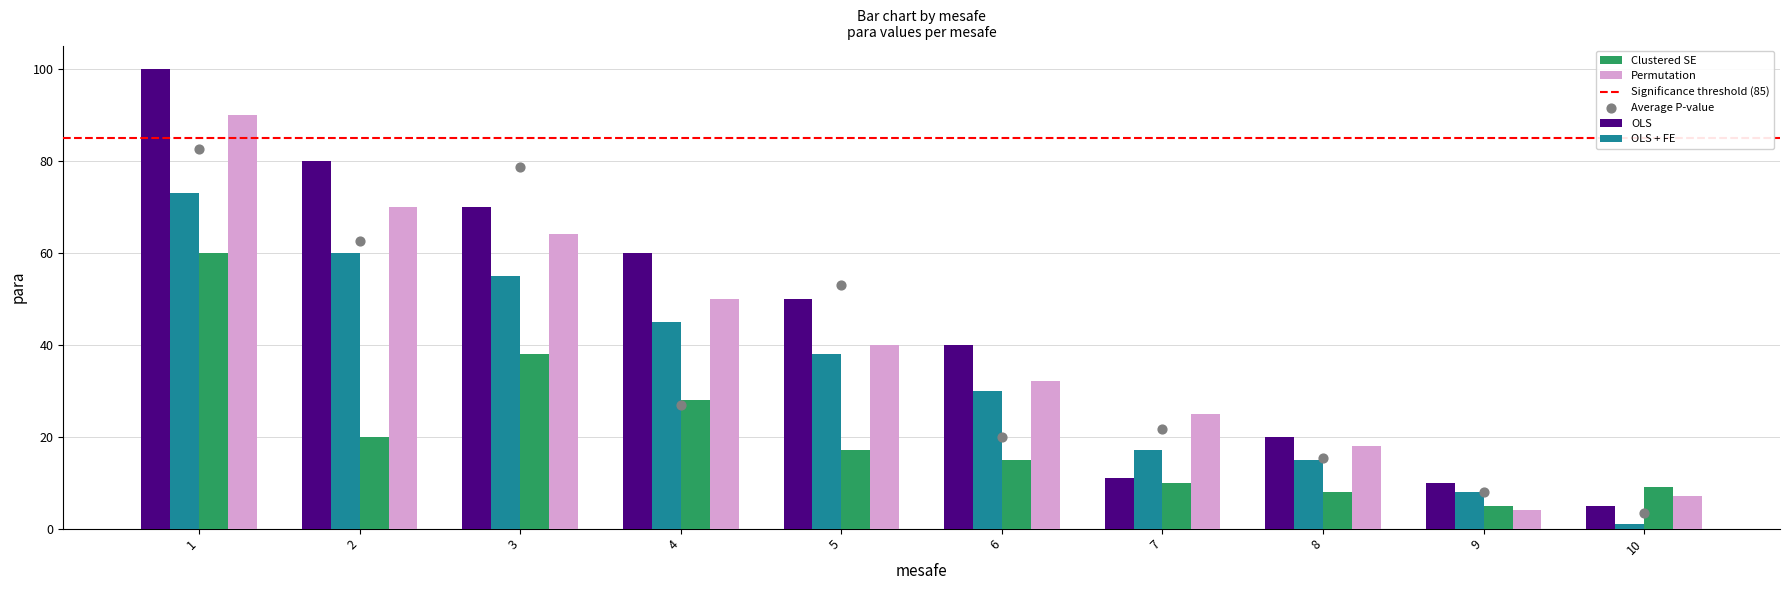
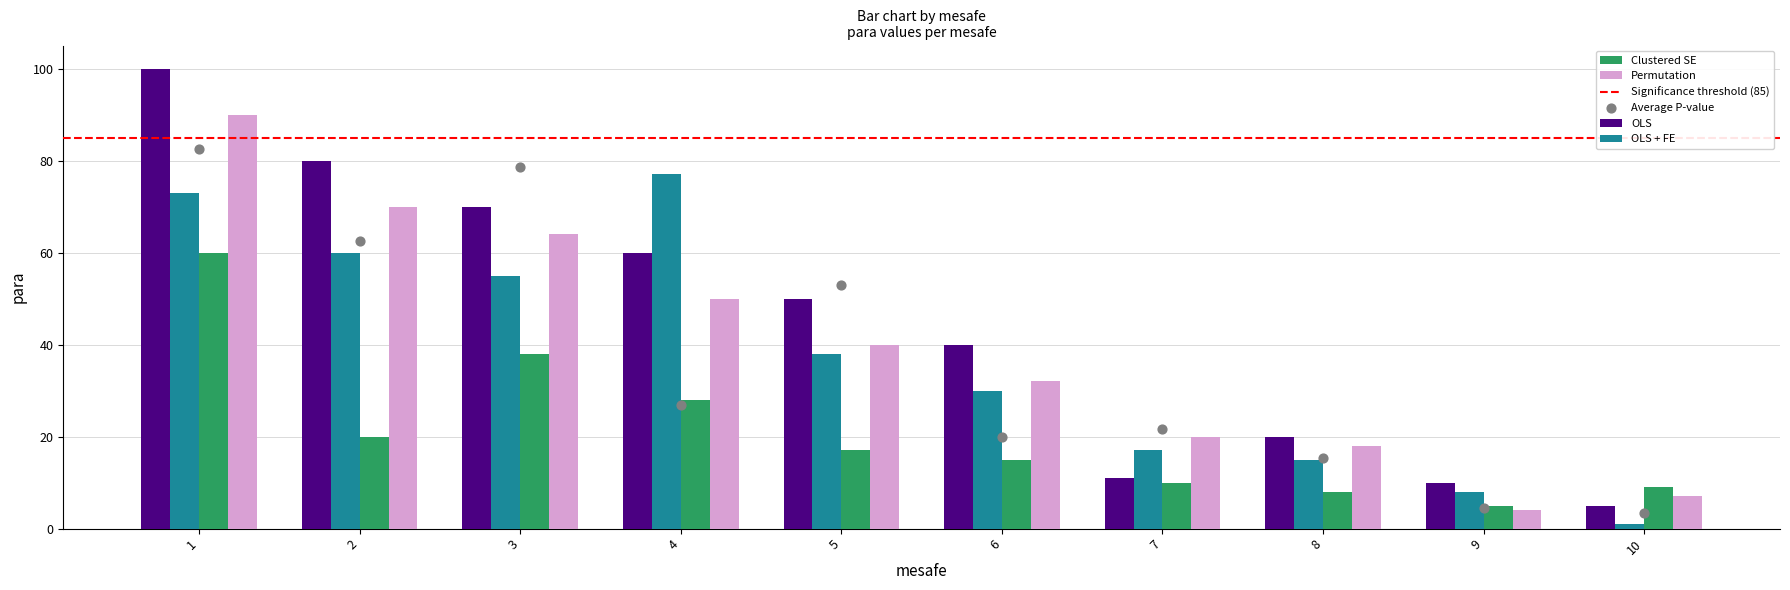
OLS + FE, 4: 45 -> 77
Permutation, 7: 25 -> 20
Average P-value, 9: 8 -> 4
